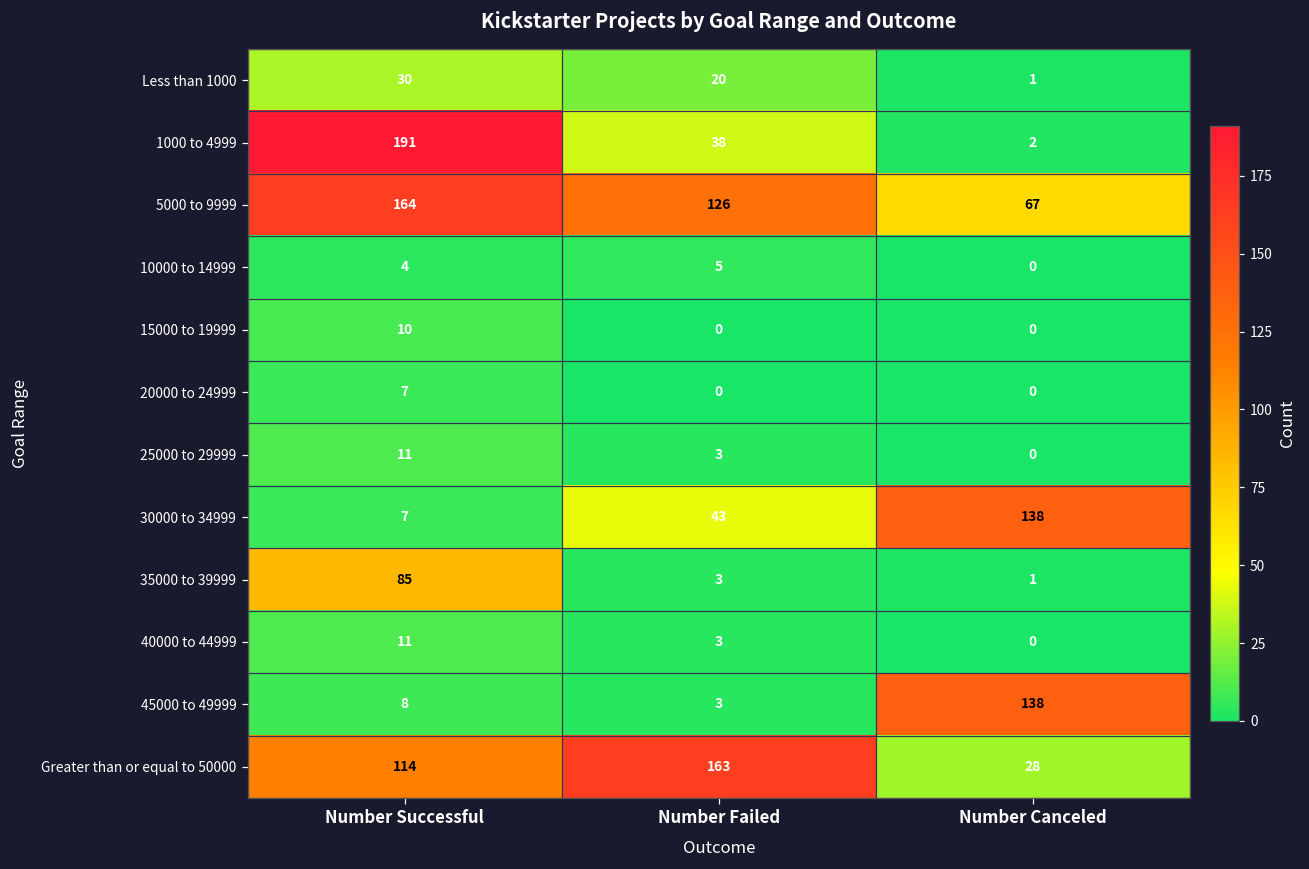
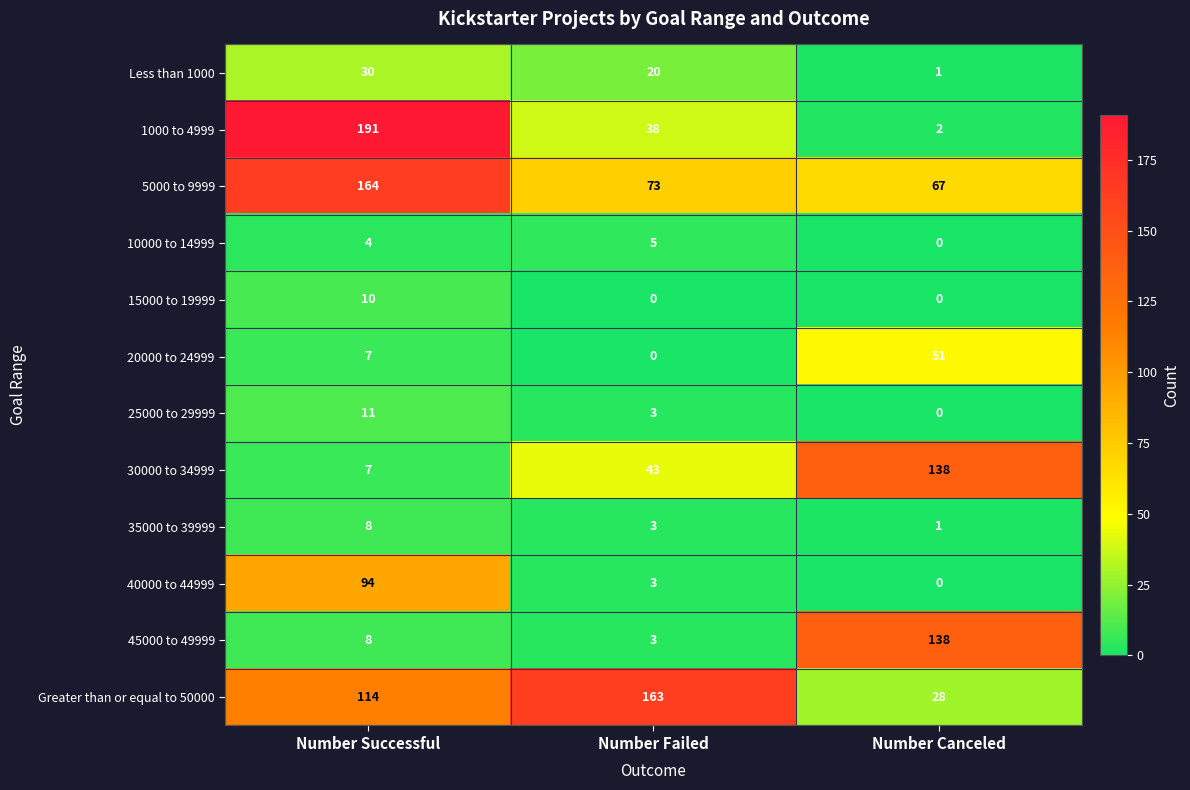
5000 to 9999, Number Failed: 126 -> 73
20000 to 24999, Number Canceled: 0 -> 51
35000 to 39999, Number Successful: 85 -> 8
40000 to 44999, Number Successful: 11 -> 94
